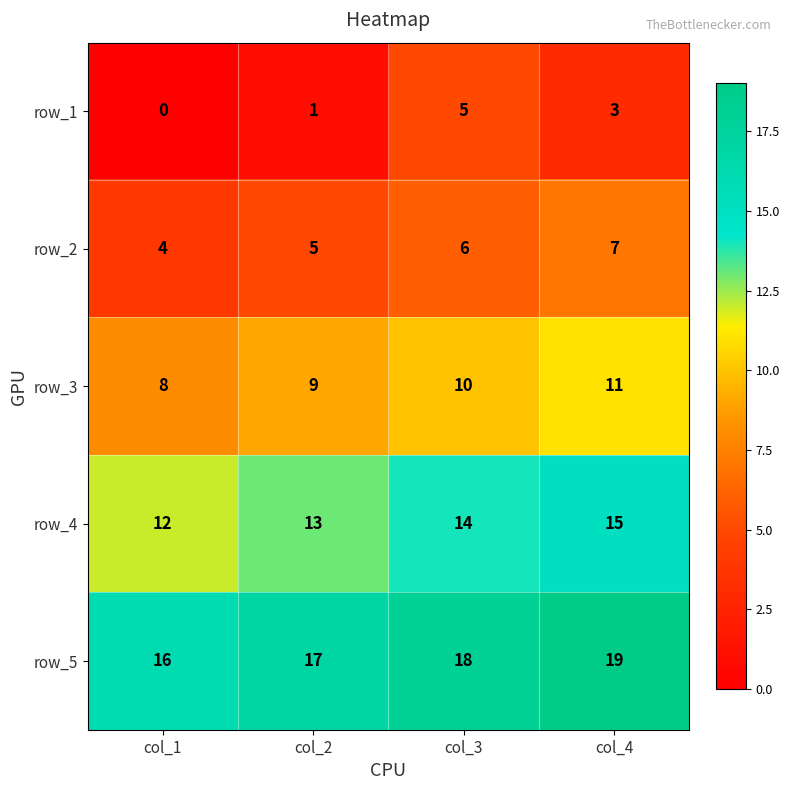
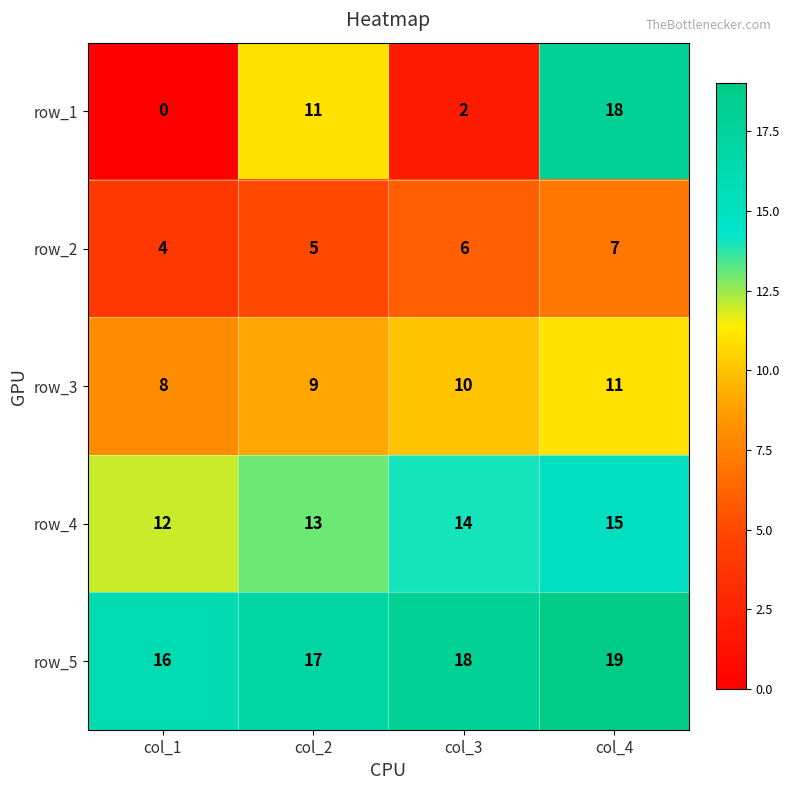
row_1, col_2: 1 -> 11
row_1, col_3: 5 -> 2
row_1, col_4: 3 -> 18
